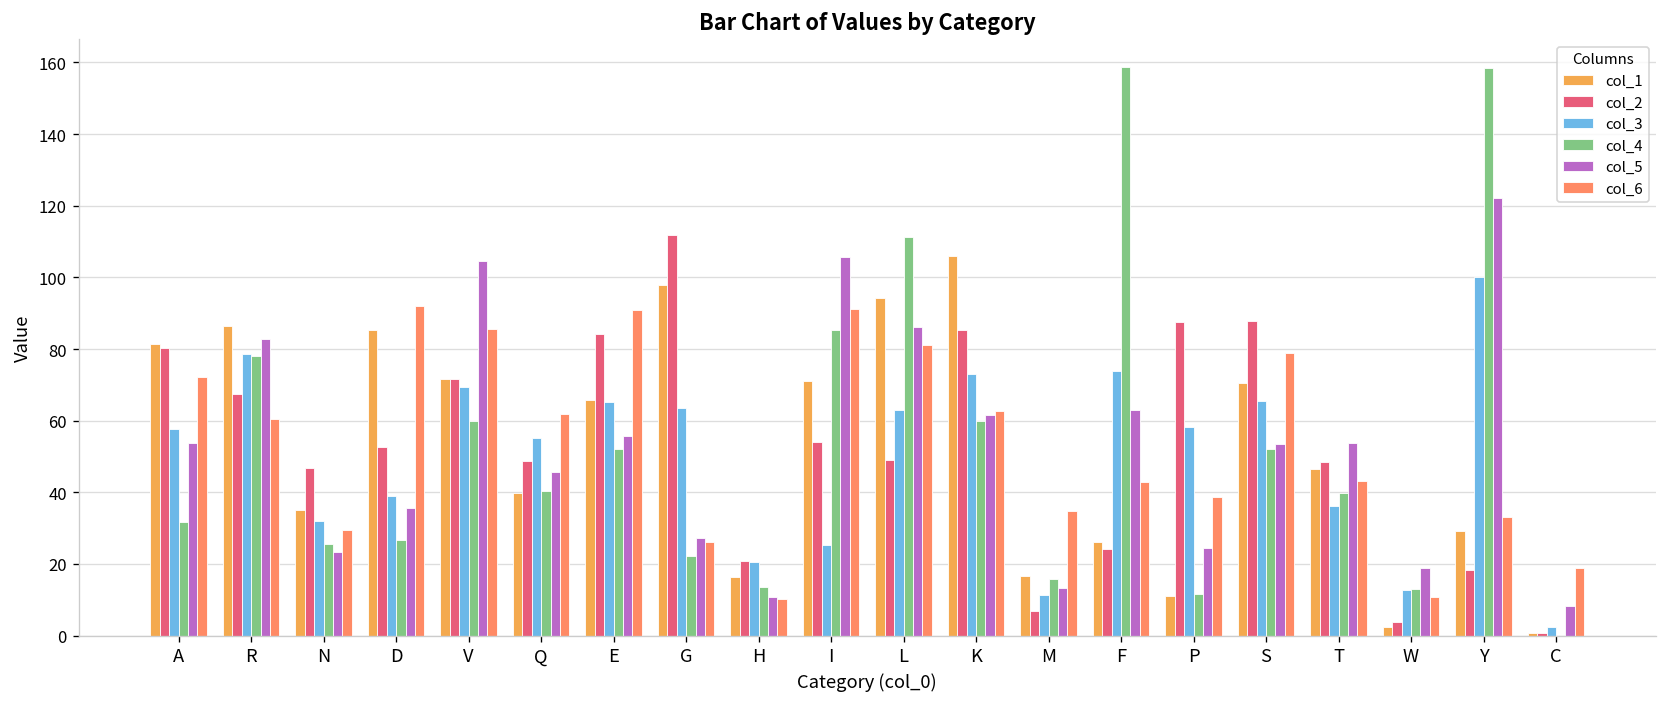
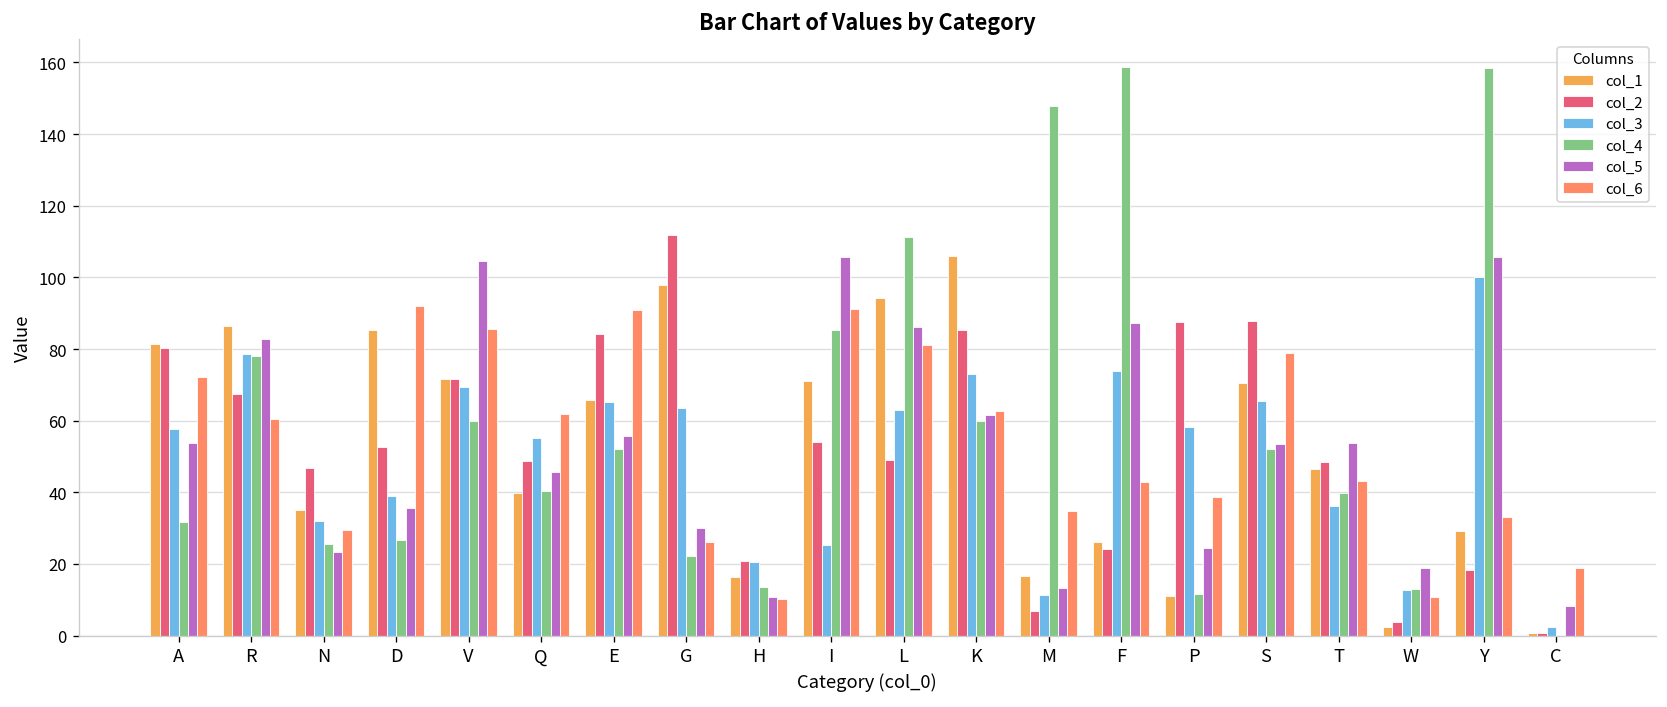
col_5, G: 27 -> 30
col_4, M: 16 -> 148
col_5, F: 63 -> 87
col_5, Y: 122 -> 106
